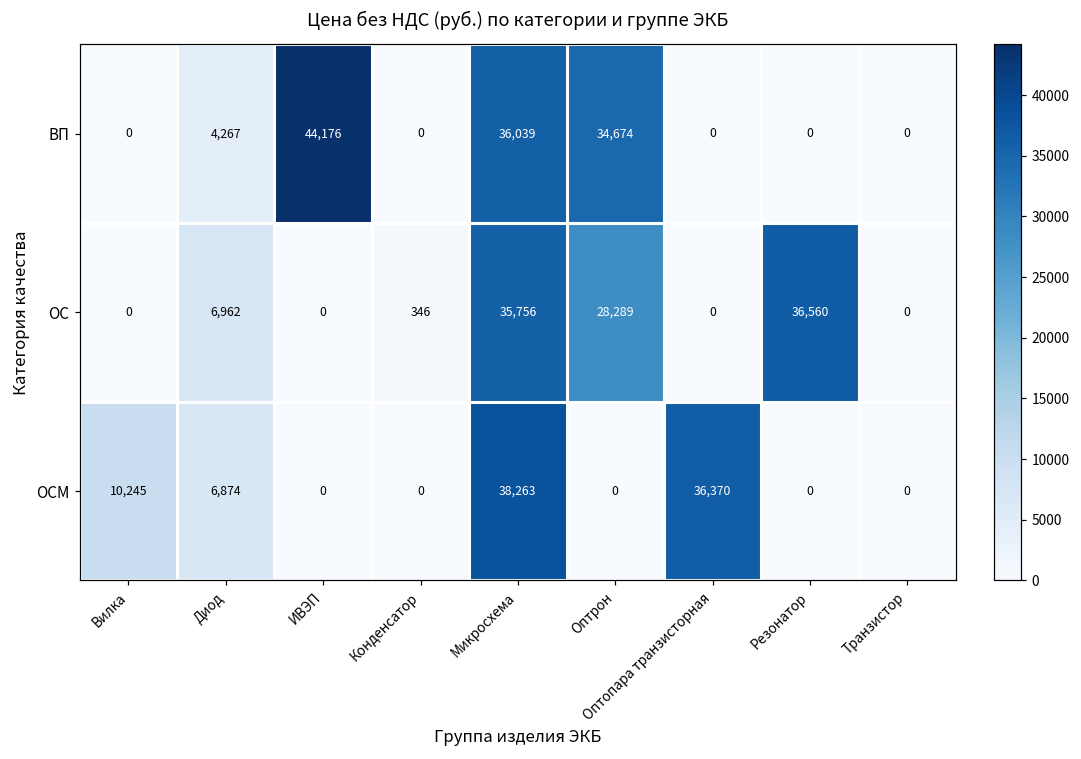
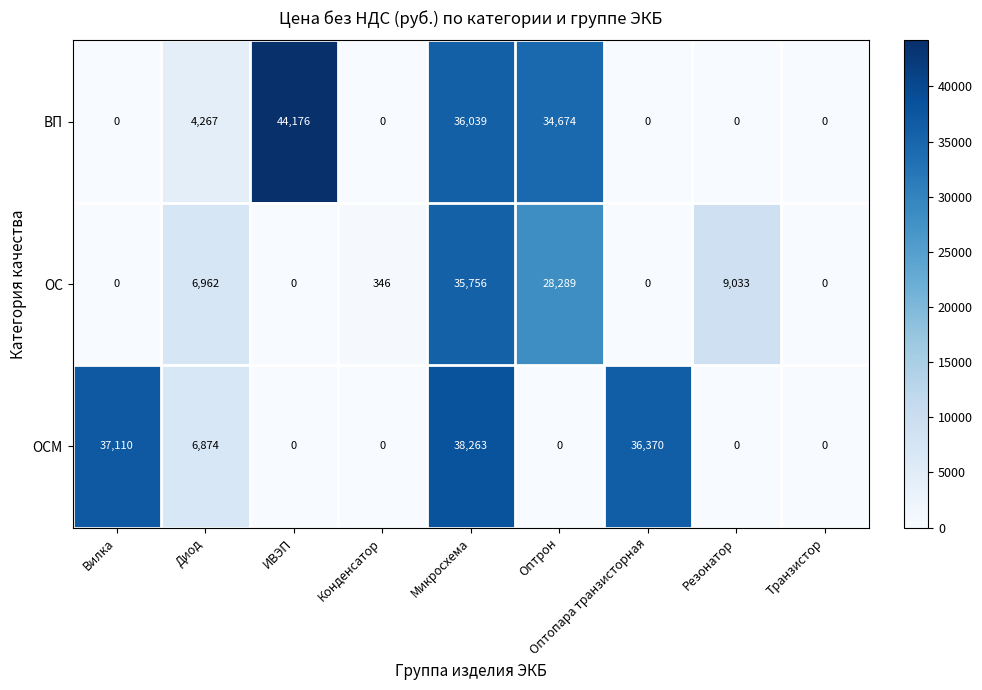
ОС, Резонатор: 36,560 -> 9,033
ОСМ, Вилка: 10,245 -> 37,110
